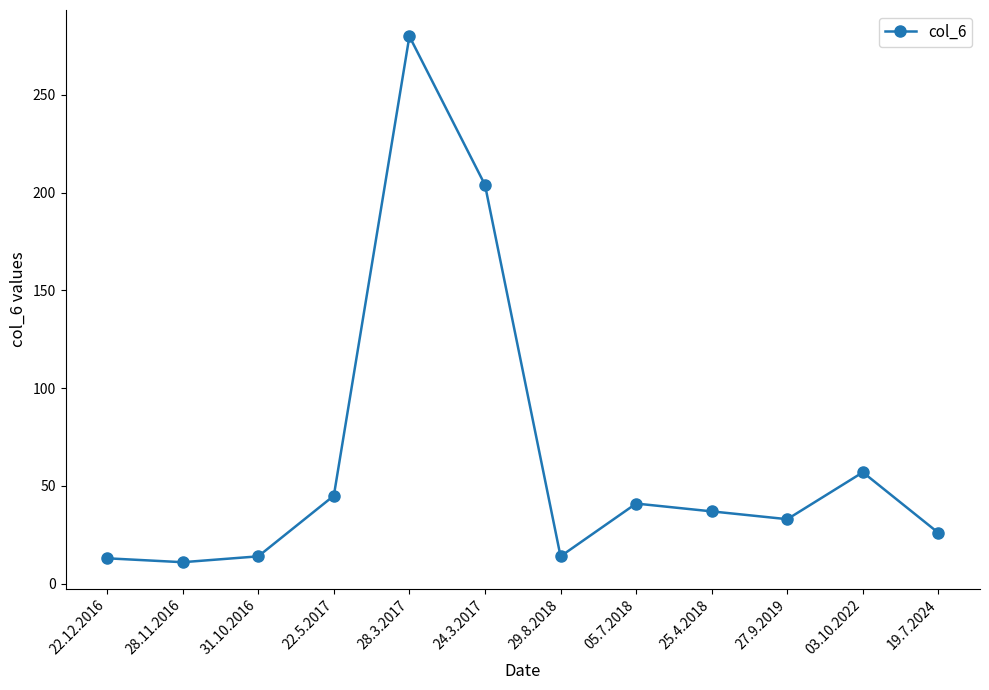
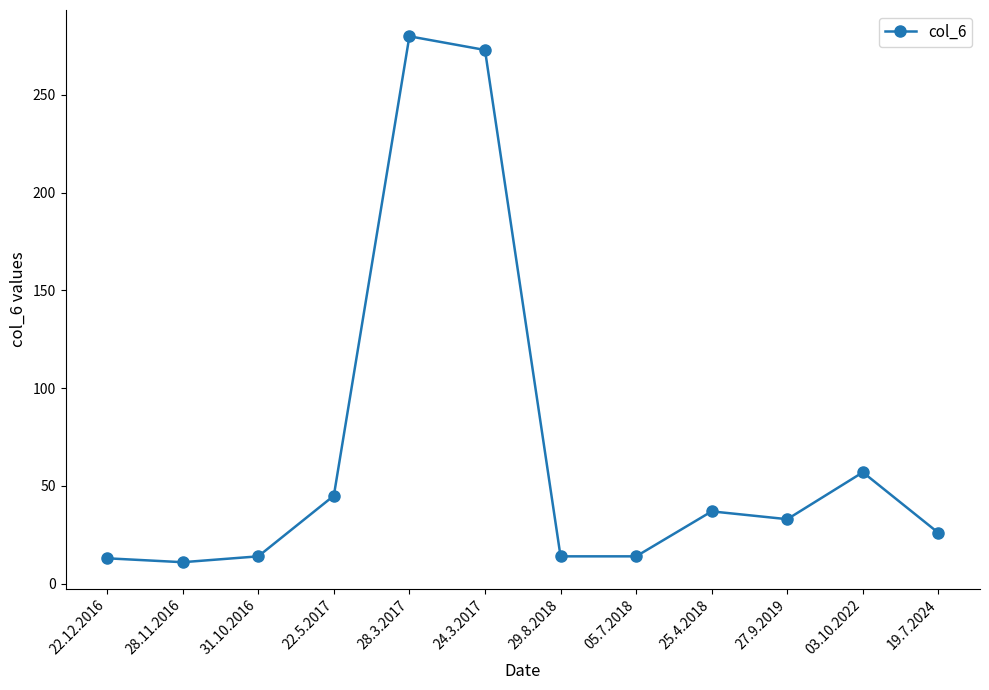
24.3.2017: 204 -> 273
05.7.2018: 41 -> 14
